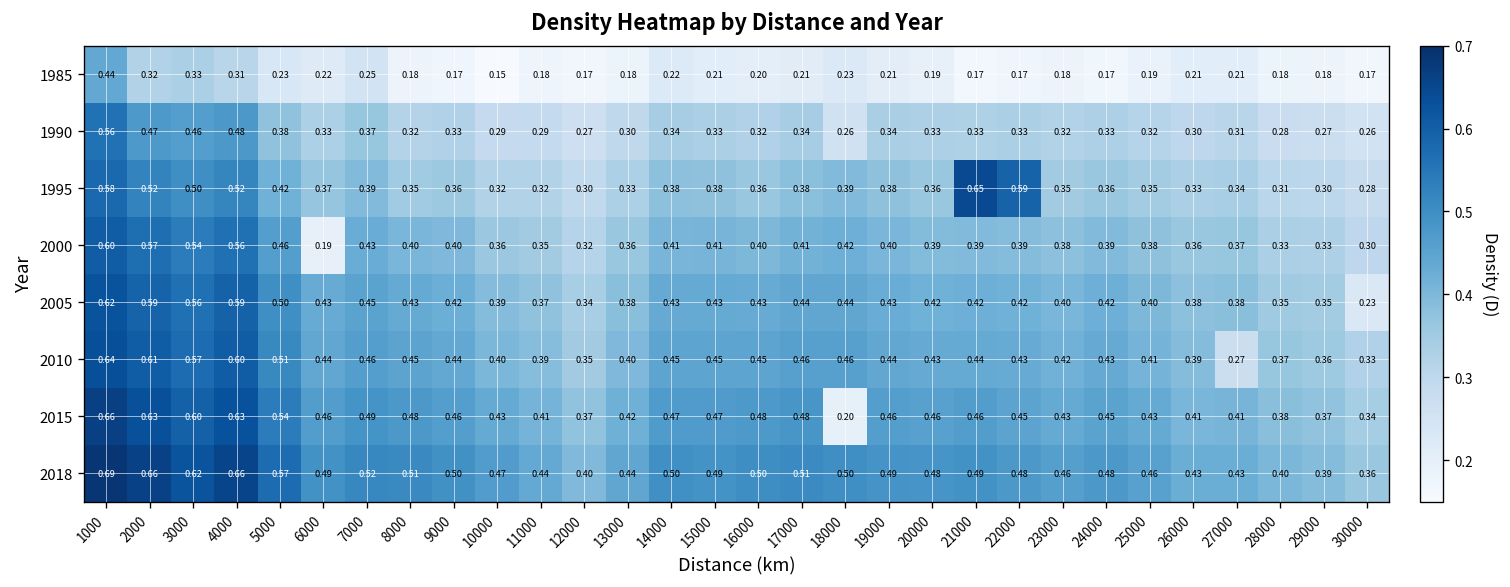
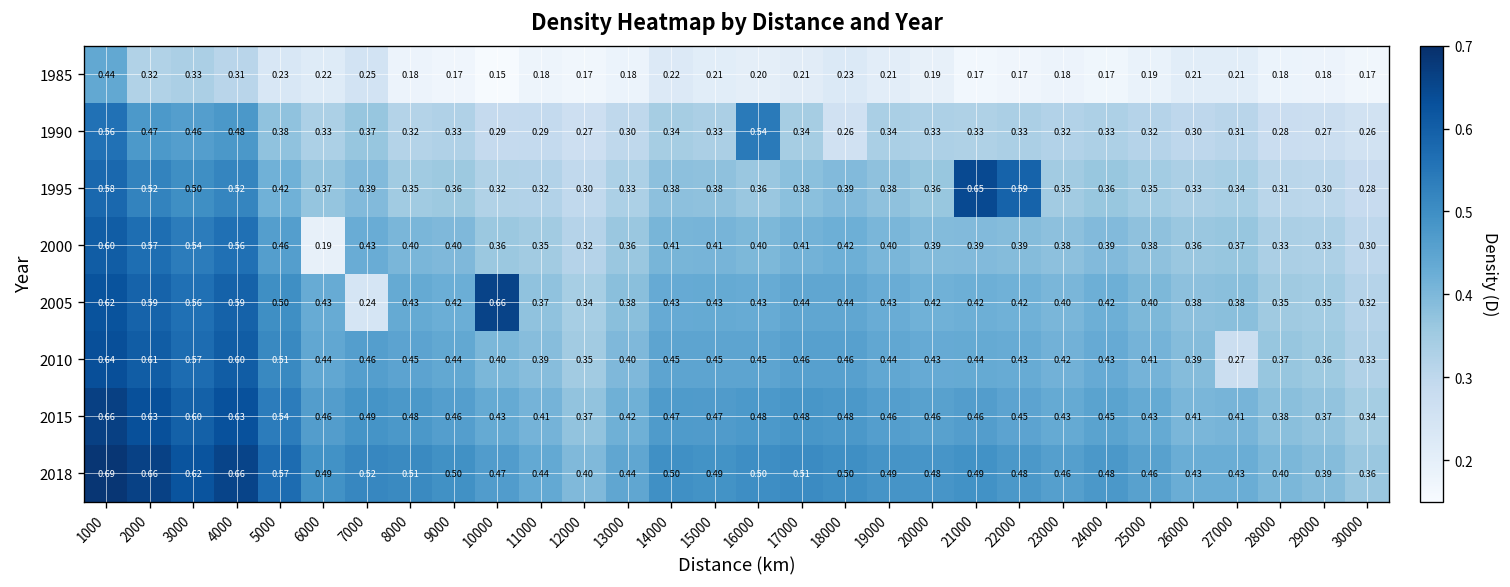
1990, 16000: 0.32 -> 0.54
2005, 7000: 0.45 -> 0.24
2005, 10000: 0.39 -> 0.66
2005, 30000: 0.23 -> 0.32
2015, 18000: 0.20 -> 0.48
